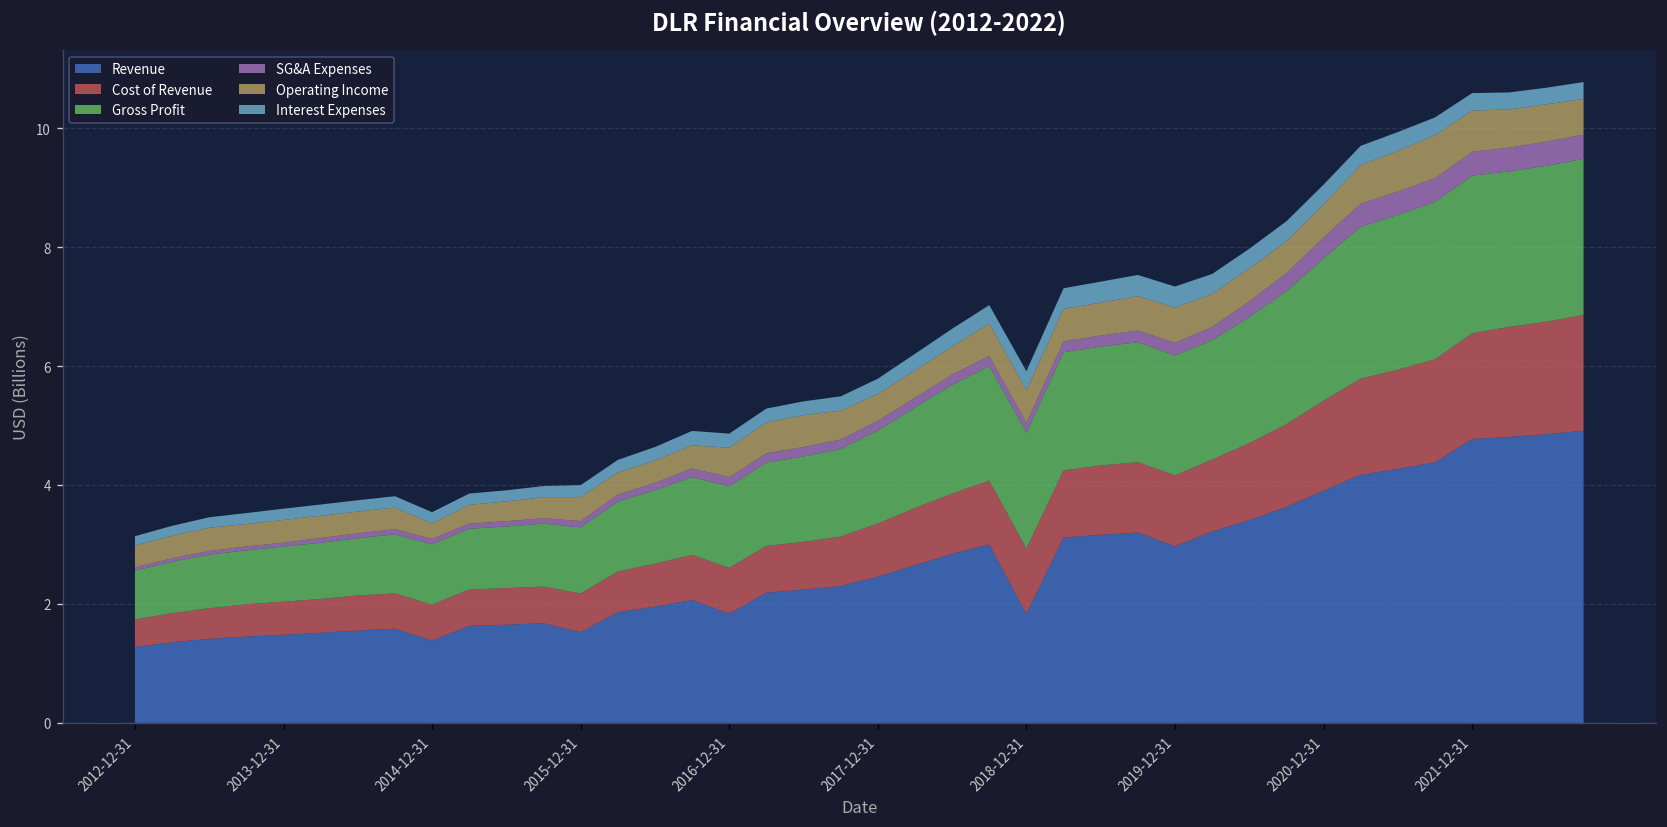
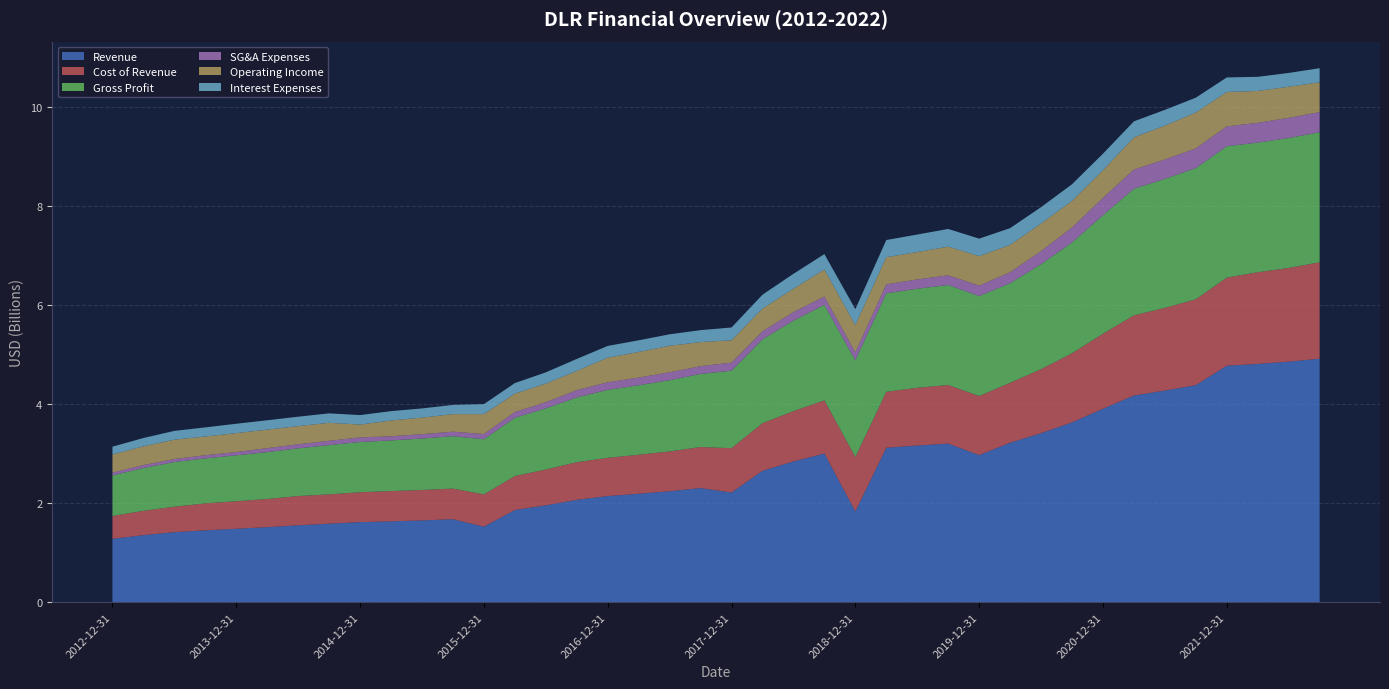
Revenue, 2014-12-31: 1.4 -> 1.6
Revenue, 2016-12-31: 1.8 -> 2.1
Revenue, 2017-12-31: 2.5 -> 2.2
